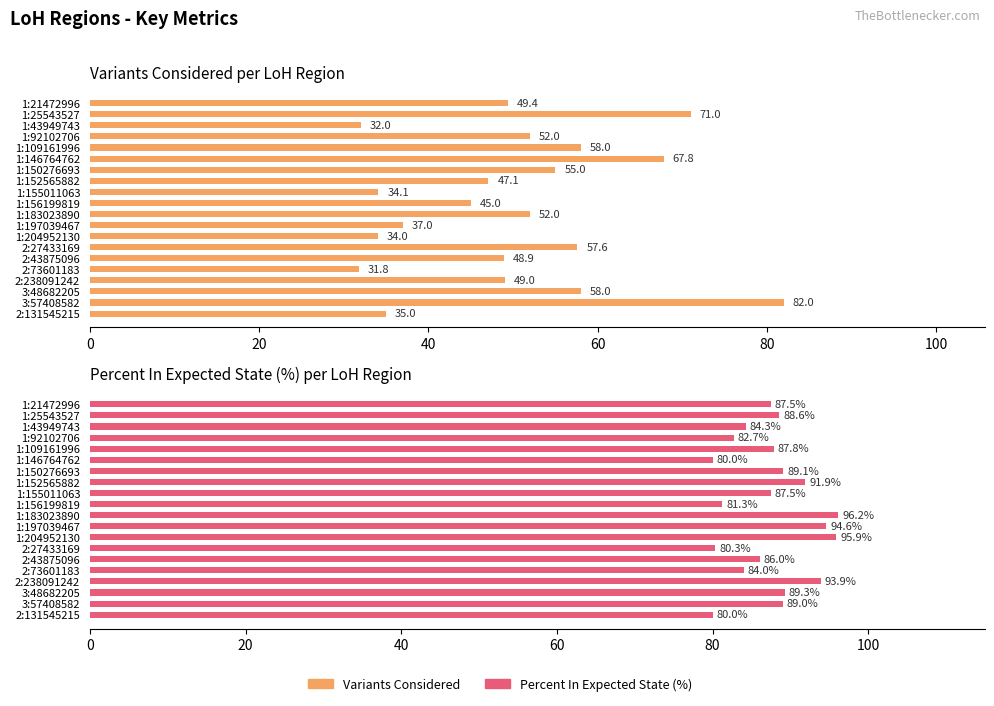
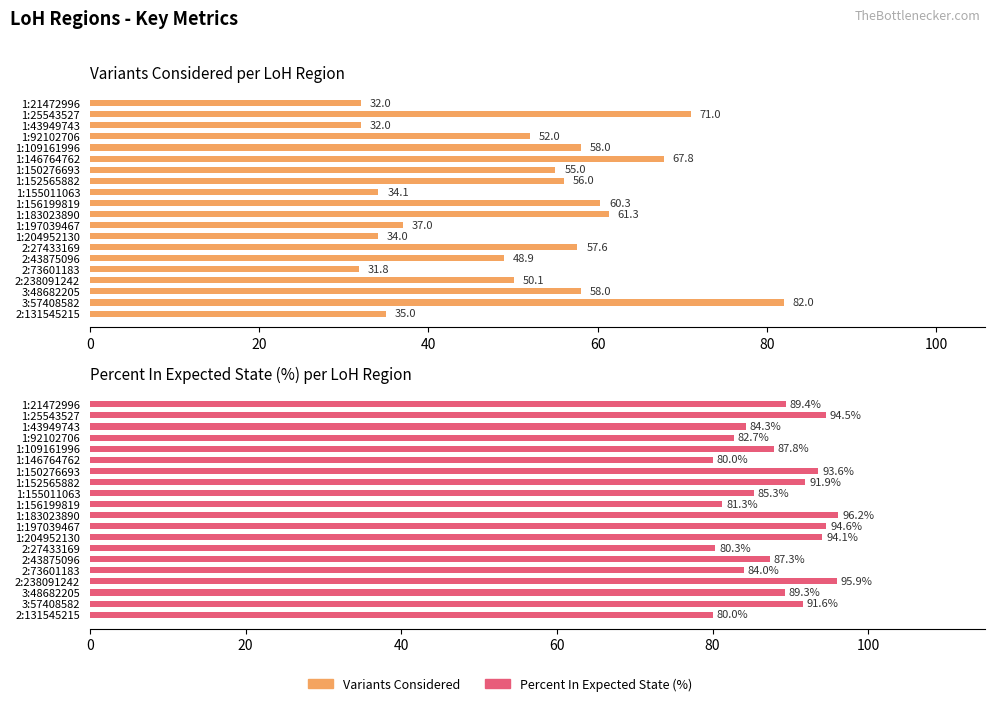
Variants Considered per LoH Region, 1:21472996: 49.4 -> 32.0
Variants Considered per LoH Region, 1:152565882: 47.1 -> 56.0
Variants Considered per LoH Region, 1:156199819: 45.0 -> 60.3
Variants Considered per LoH Region, 1:183023890: 52.0 -> 61.3
Variants Considered per LoH Region, 2:238091242: 49.0 -> 50.1
Percent In Expected State (%) per LoH Region, 1:21472996: 87.5% -> 89.4%
Percent In Expected State (%) per LoH Region, 1:25543527: 88.6% -> 94.5%
Percent In Expected State (%) per LoH Region, 1:150276693: 89.1% -> 93.6%
Percent In Expected State (%) per LoH Region, 1:155011063: 87.5% -> 85.3%
Percent In Expected State (%) per LoH Region, 1:204952130: 95.9% -> 94.1%
Percent In Expected State (%) per LoH Region, 2:43875096: 86.0% -> 87.3%
Percent In Expected State (%) per LoH Region, 2:238091242: 93.9% -> 95.9%
Percent In Expected State (%) per LoH Region, 3:57408582: 89.0% -> 91.6%
